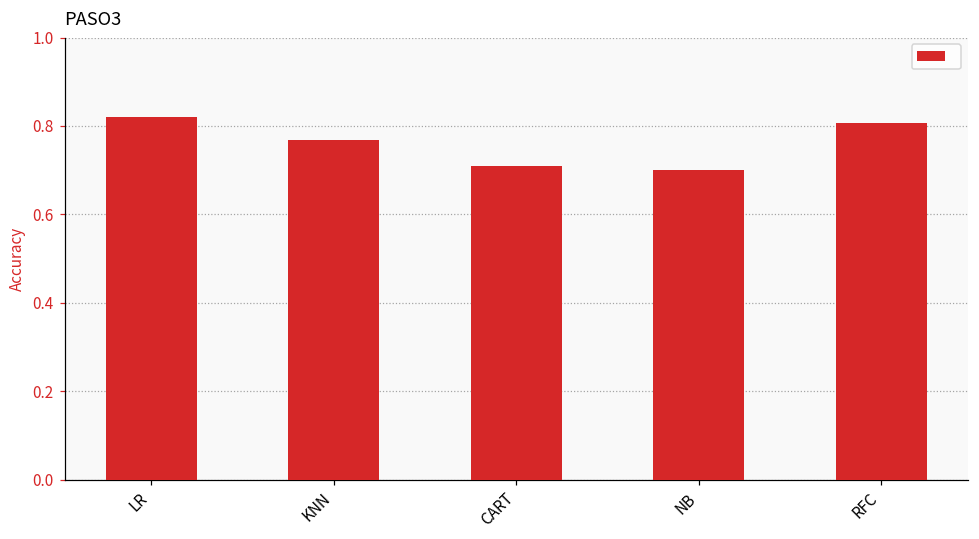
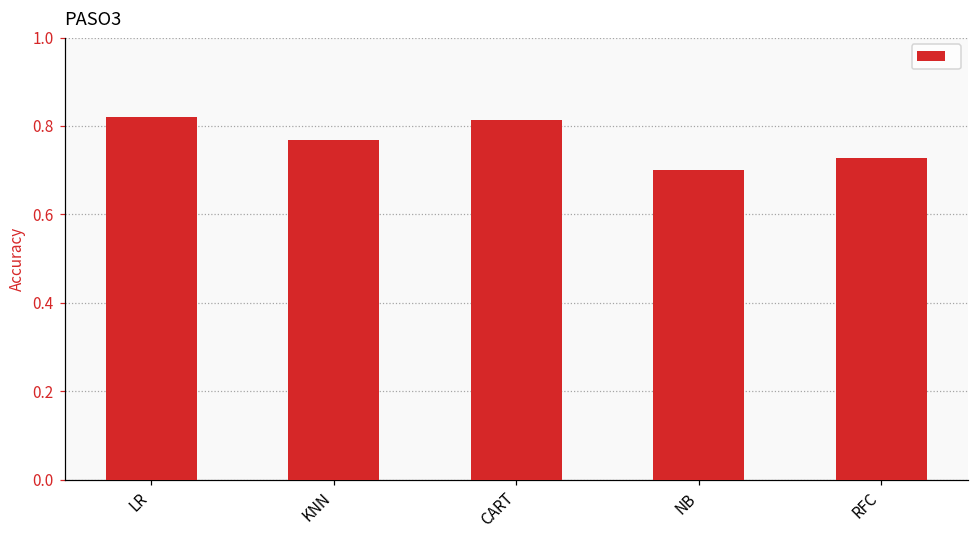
CART: 0.71 -> 0.81
RFC: 0.81 -> 0.73
